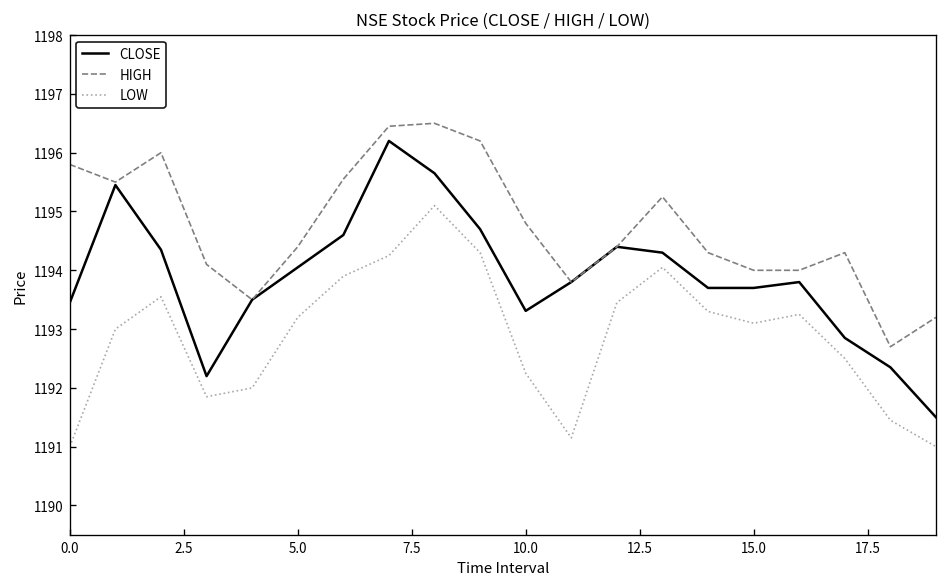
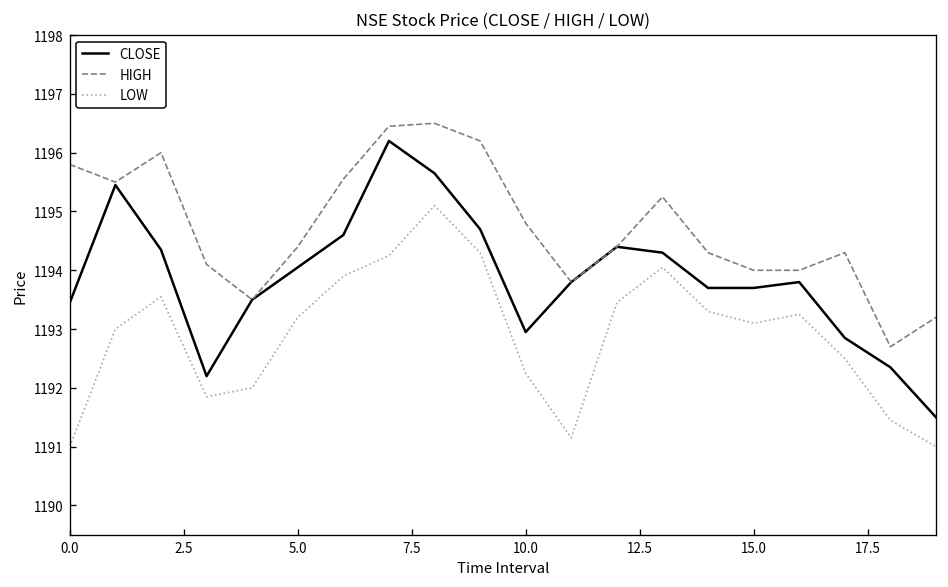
CLOSE, 10.0: 1193.3 -> 1193.0
